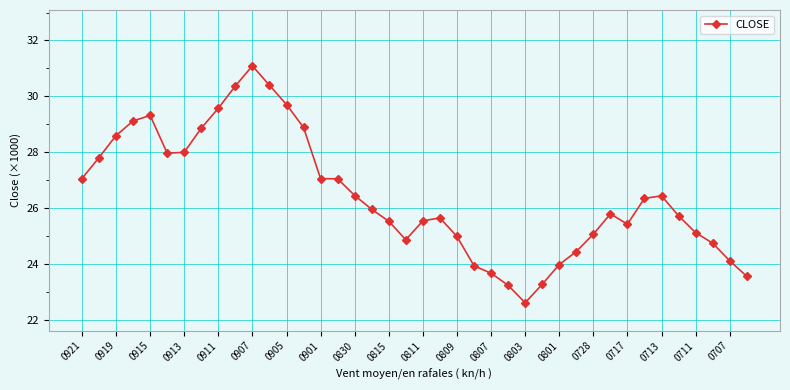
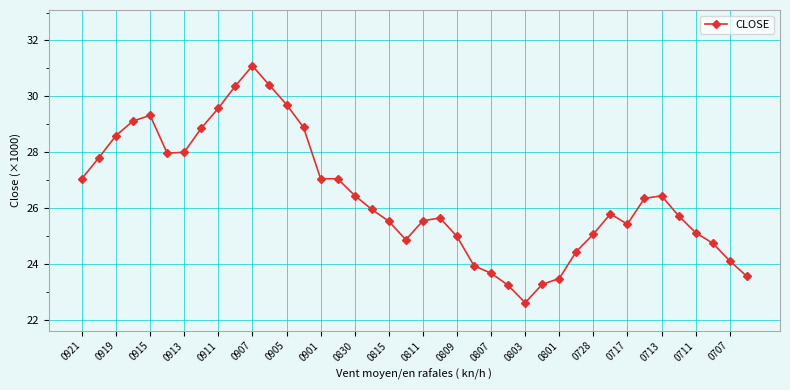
0801: 24.0 -> 23.5
